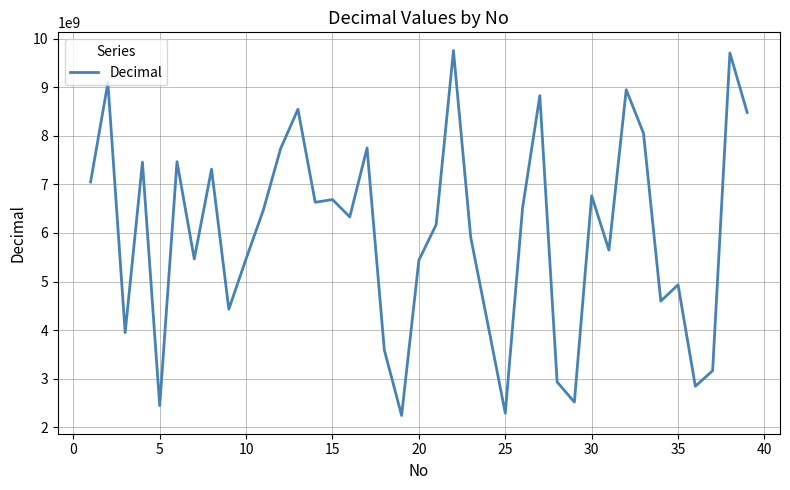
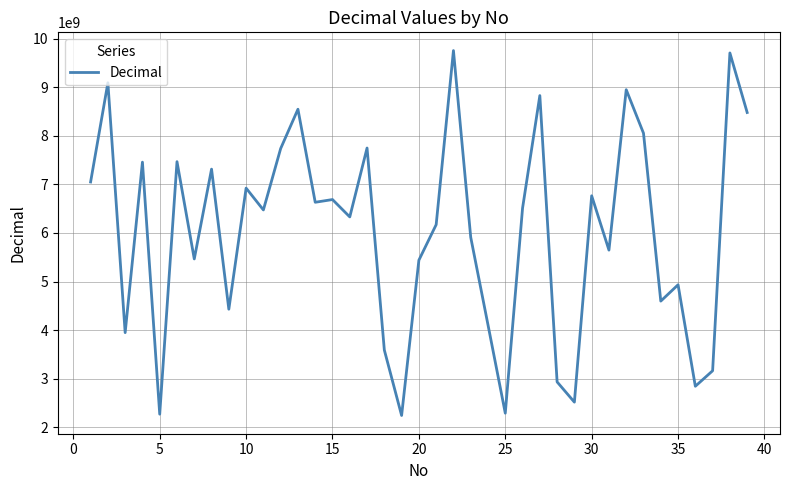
5: 2400000000 -> 2300000000
10: 5500000000 -> 6900000000
